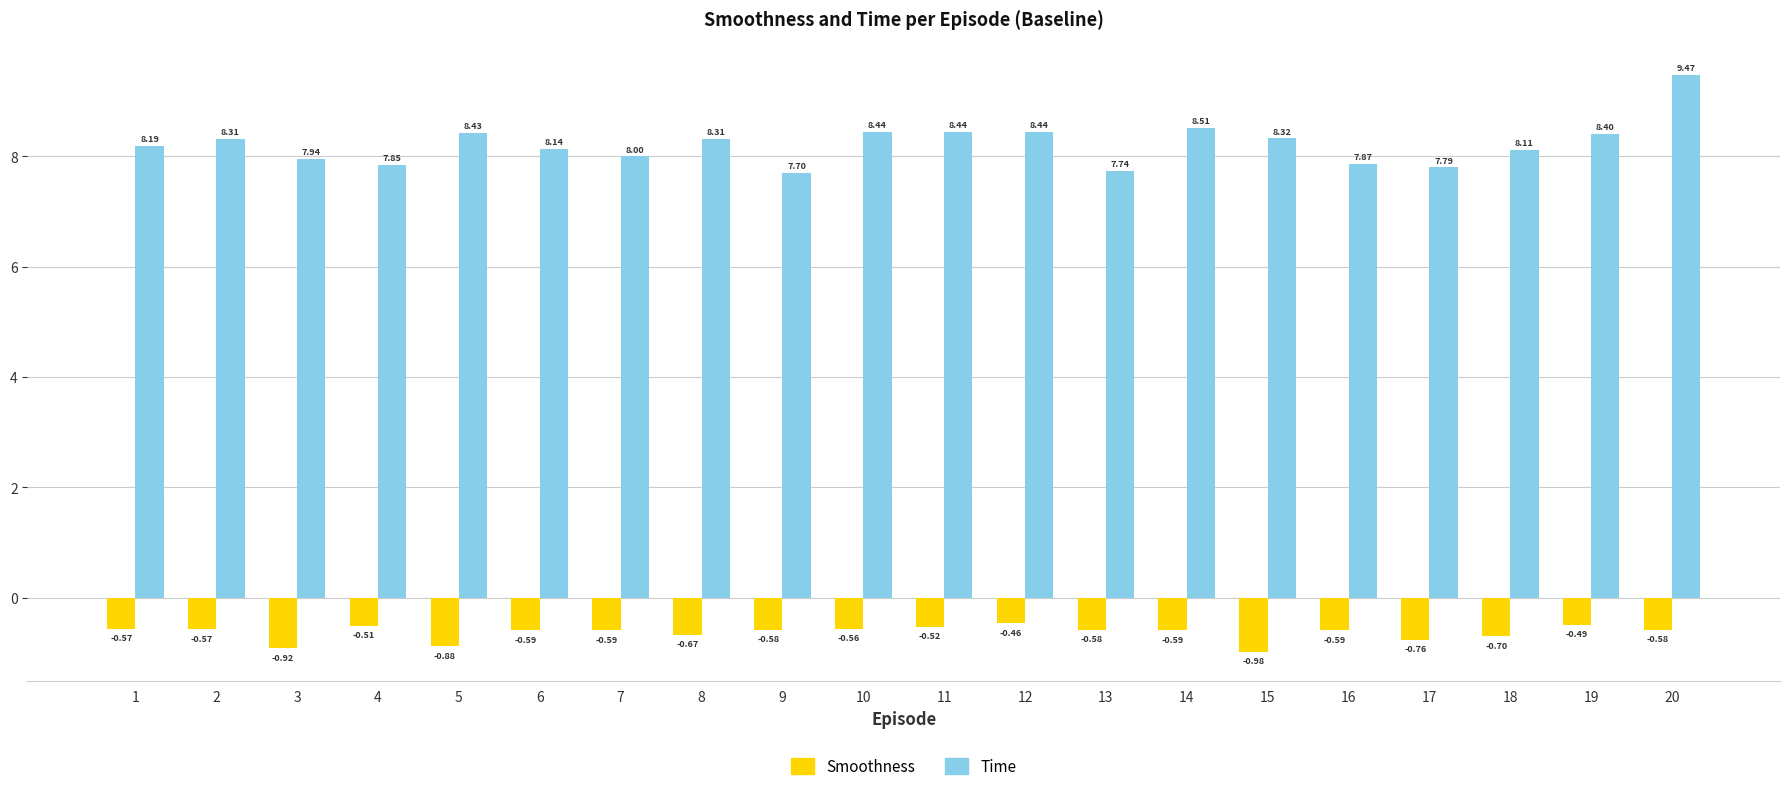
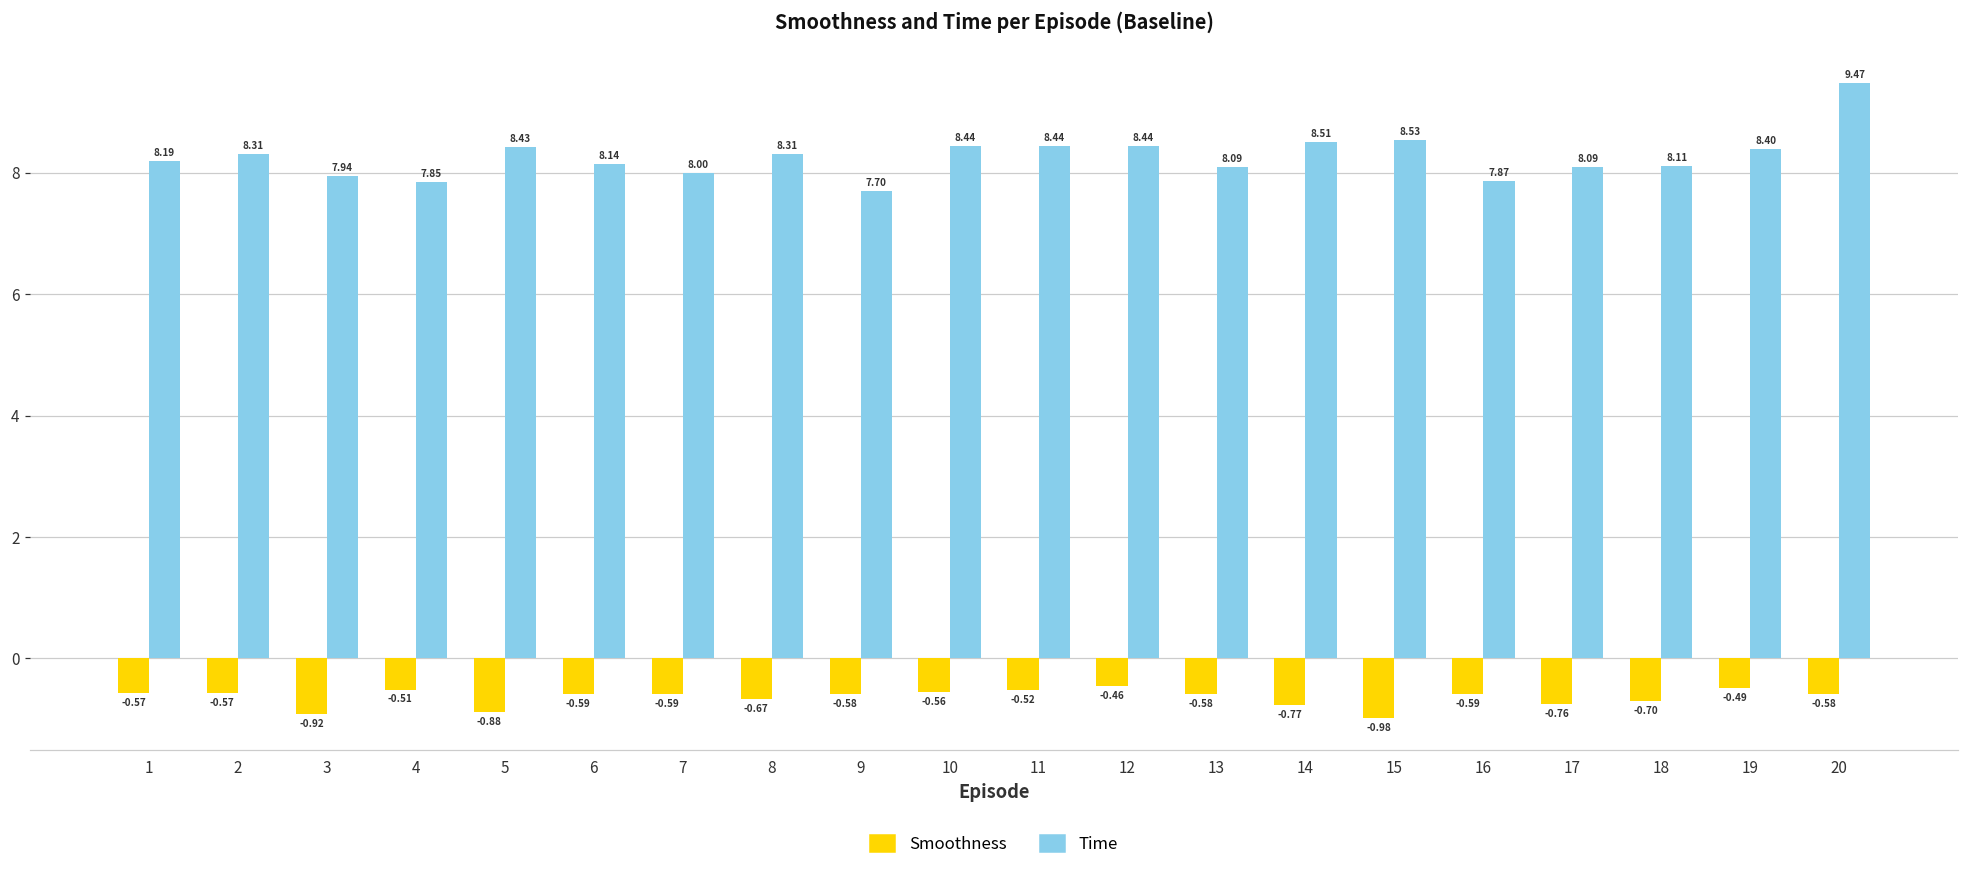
Time, 13: 7.74 -> 8.09
Smoothness, 14: -0.59 -> -0.77
Time, 15: 8.32 -> 8.53
Time, 17: 7.79 -> 8.09
